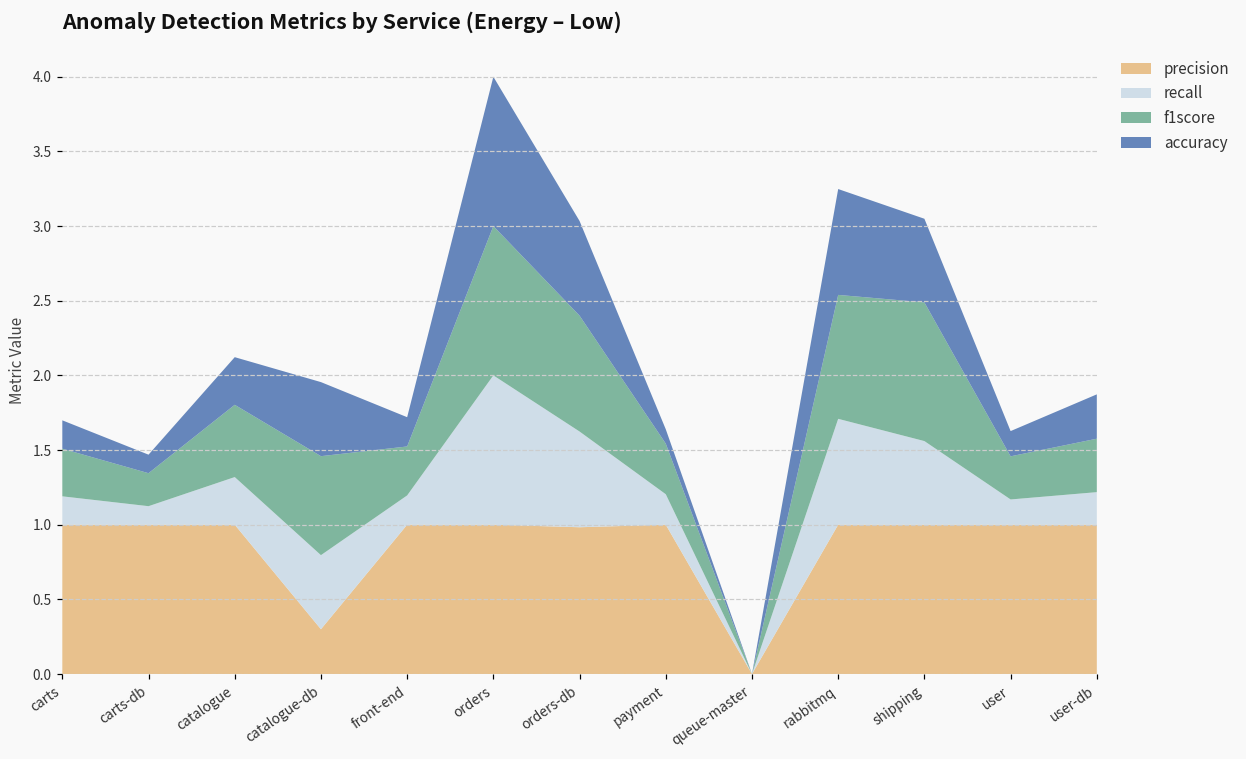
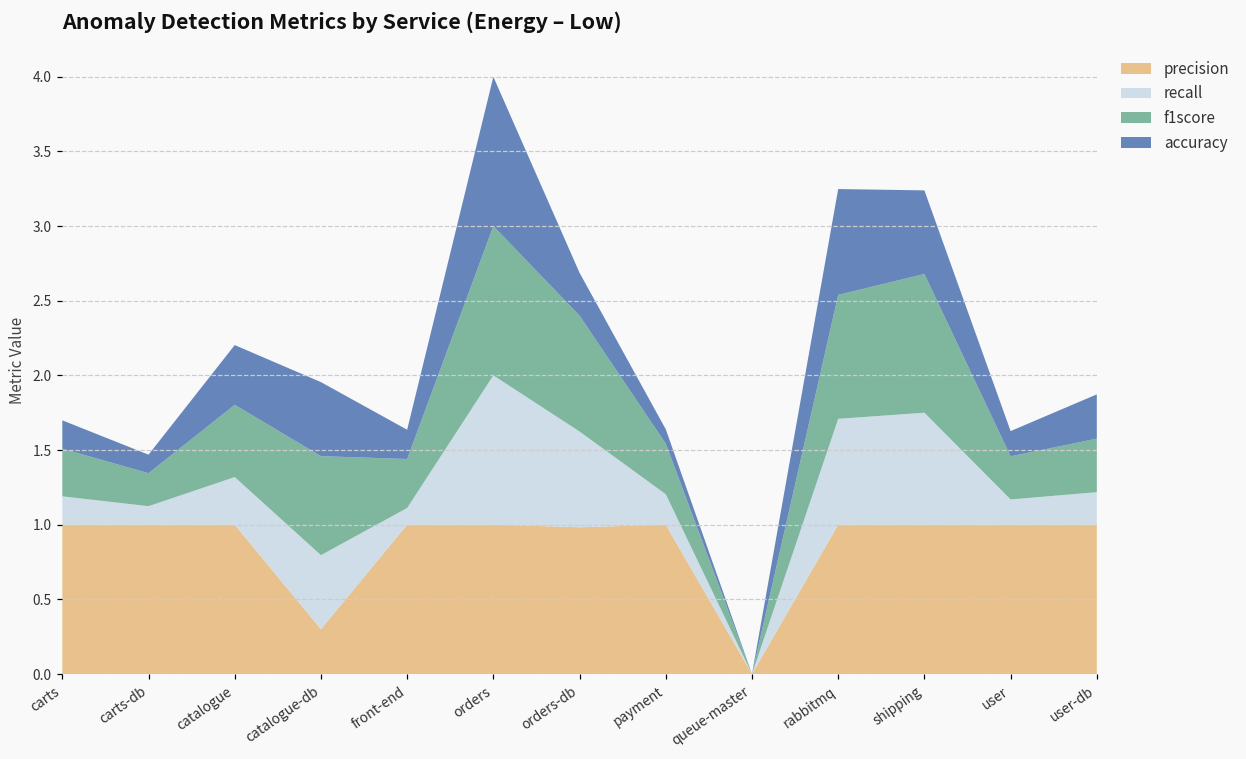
accuracy, catalogue: 0.32 -> 0.40
recall, front-end: 0.20 -> 0.11
accuracy, orders-db: 0.63 -> 0.29
recall, shipping: 0.56 -> 0.75
